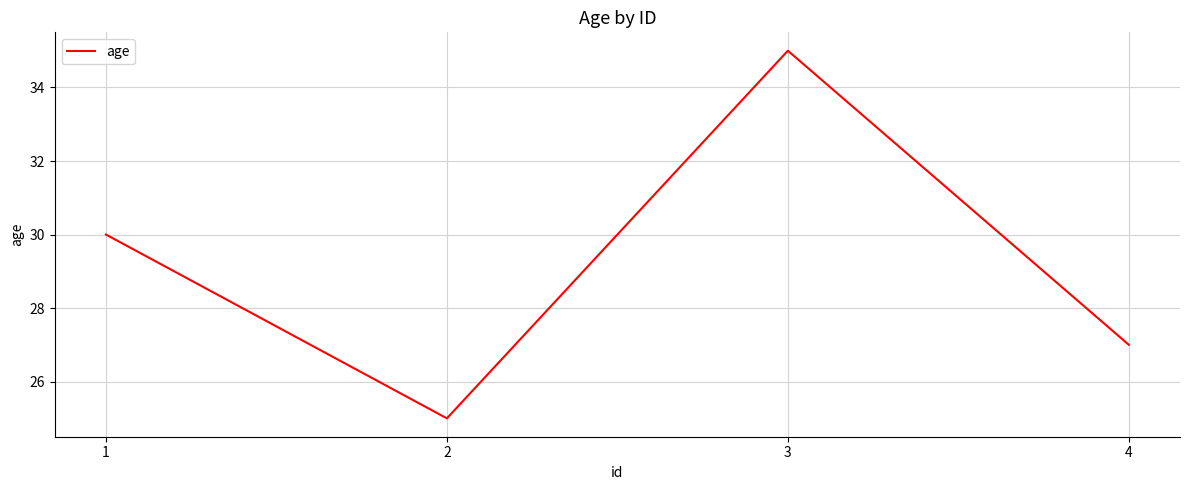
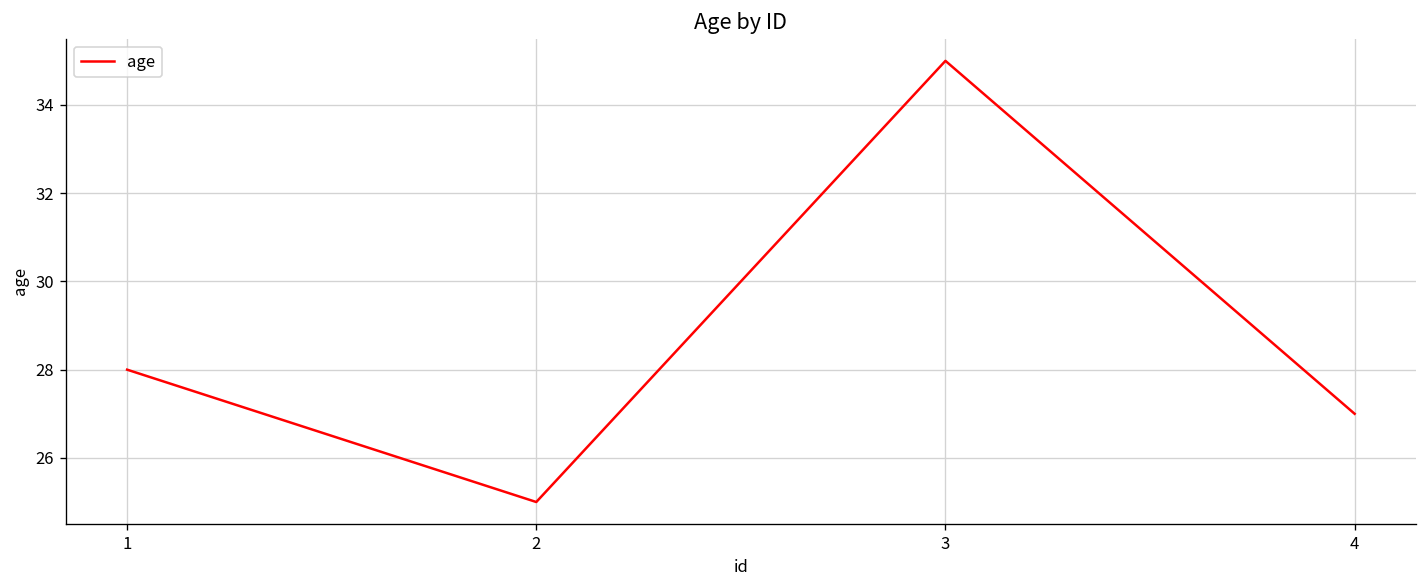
1: 30 -> 28
